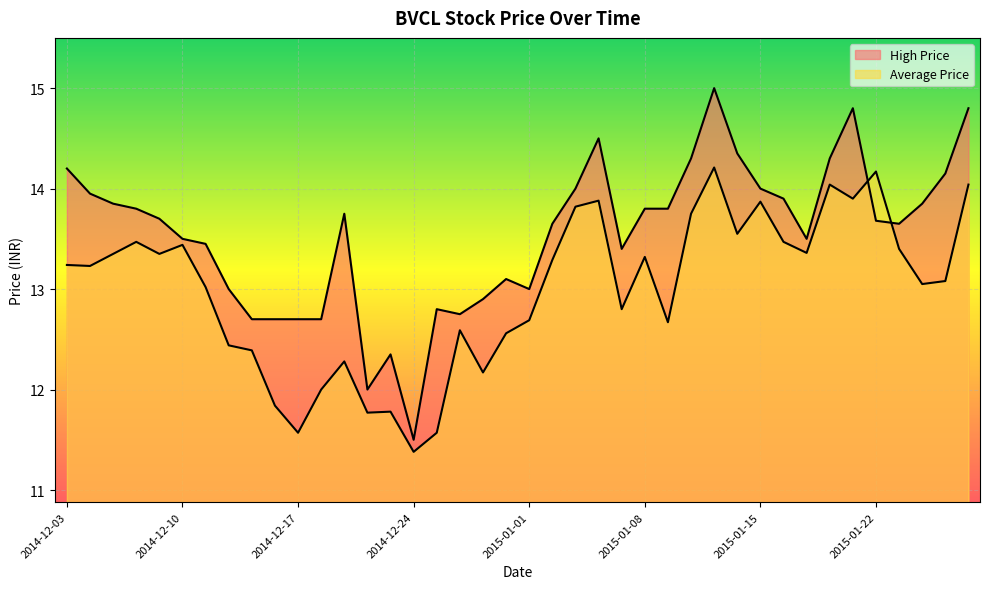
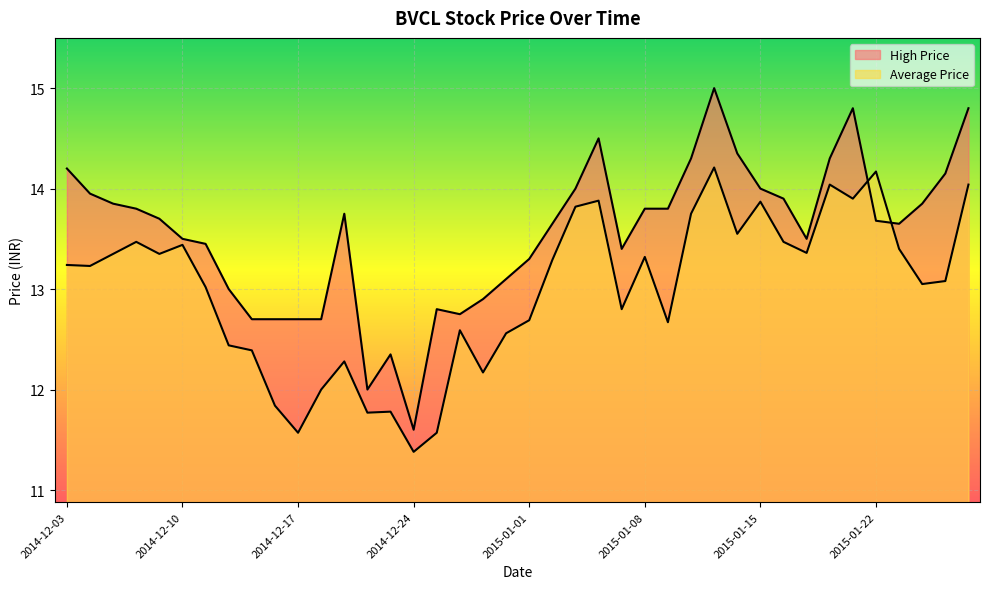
High Price, 2014-12-24: 11.5 -> 11.6
High Price, 2015-01-01: 13.0 -> 13.3
